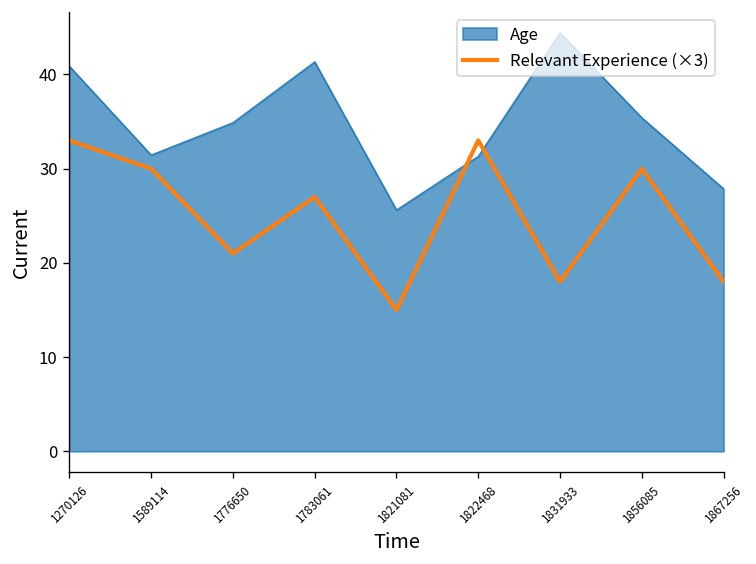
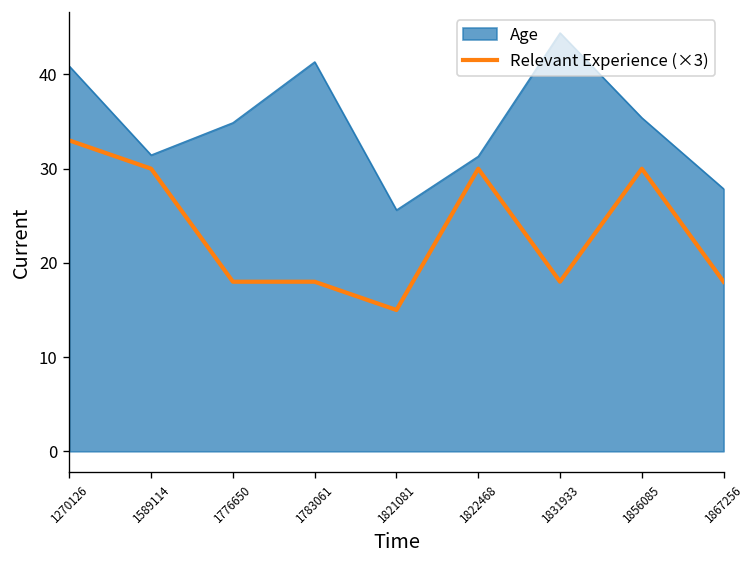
Relevant Experience (×3), 1776650: 21 -> 18
Relevant Experience (×3), 1783061: 27 -> 18
Relevant Experience (×3), 1822468: 33 -> 30
